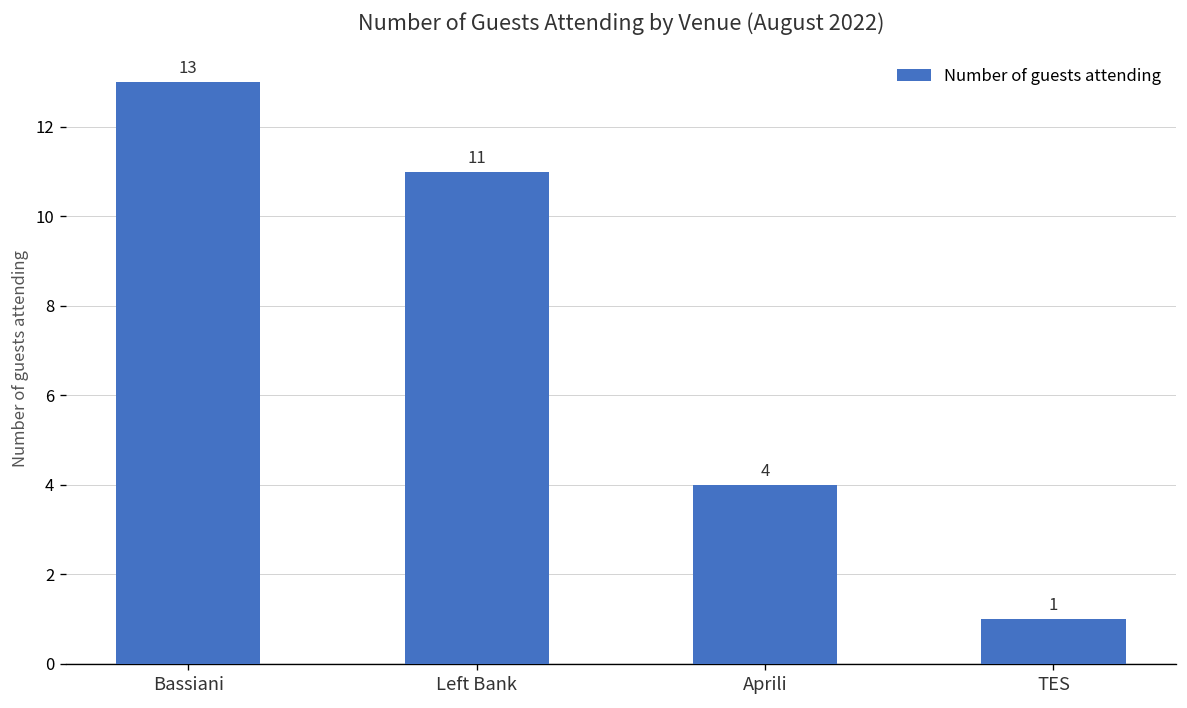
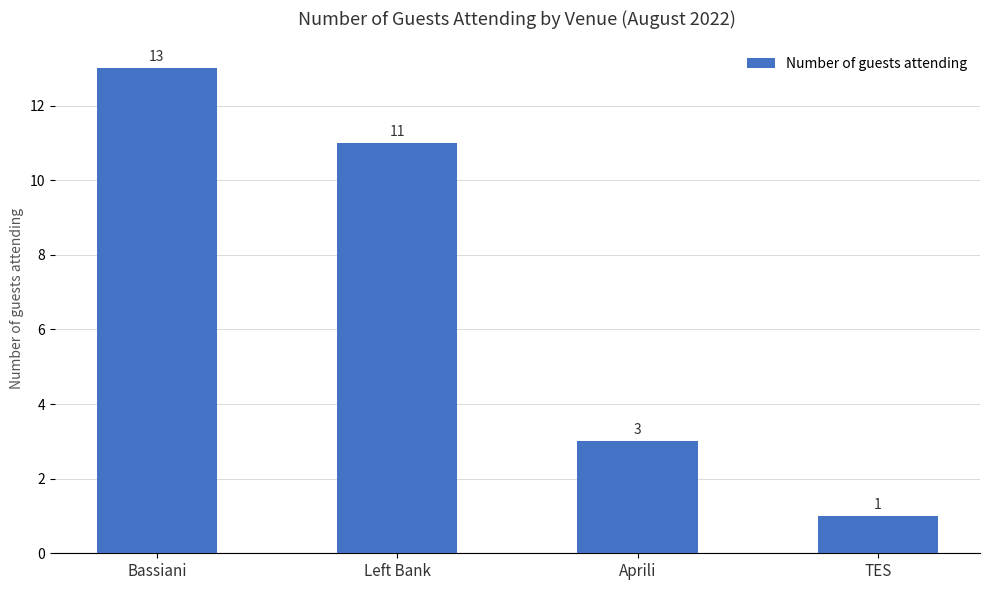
Aprili: 4 -> 3
